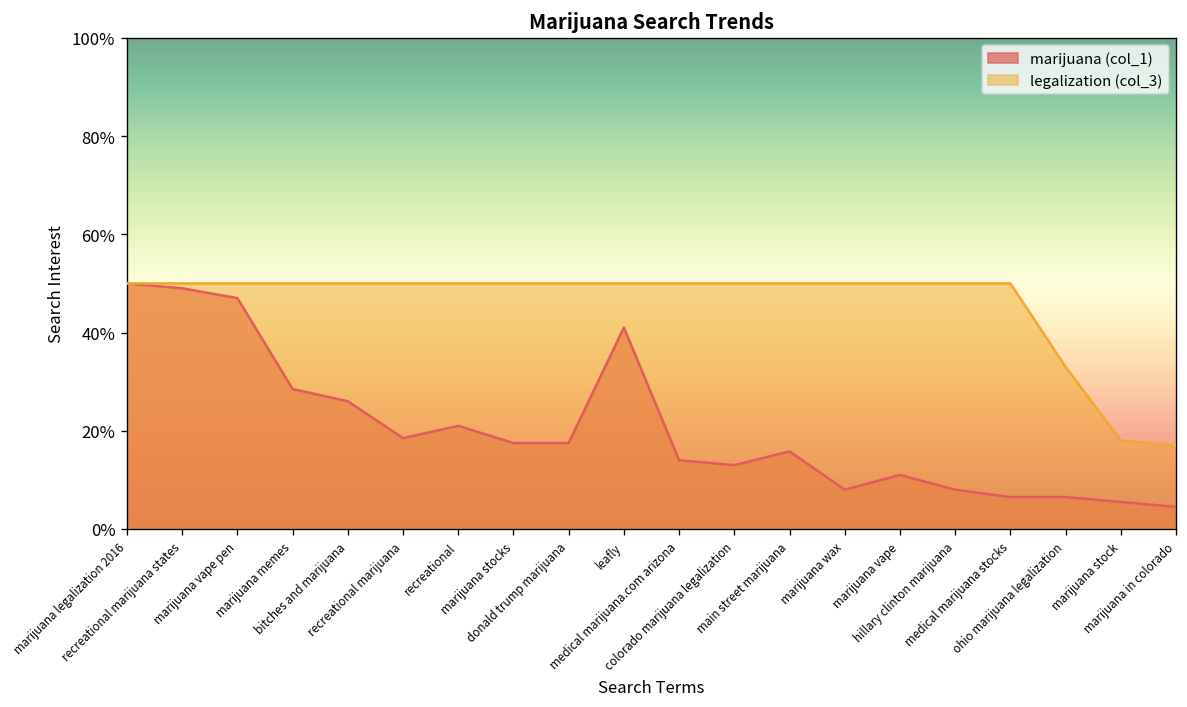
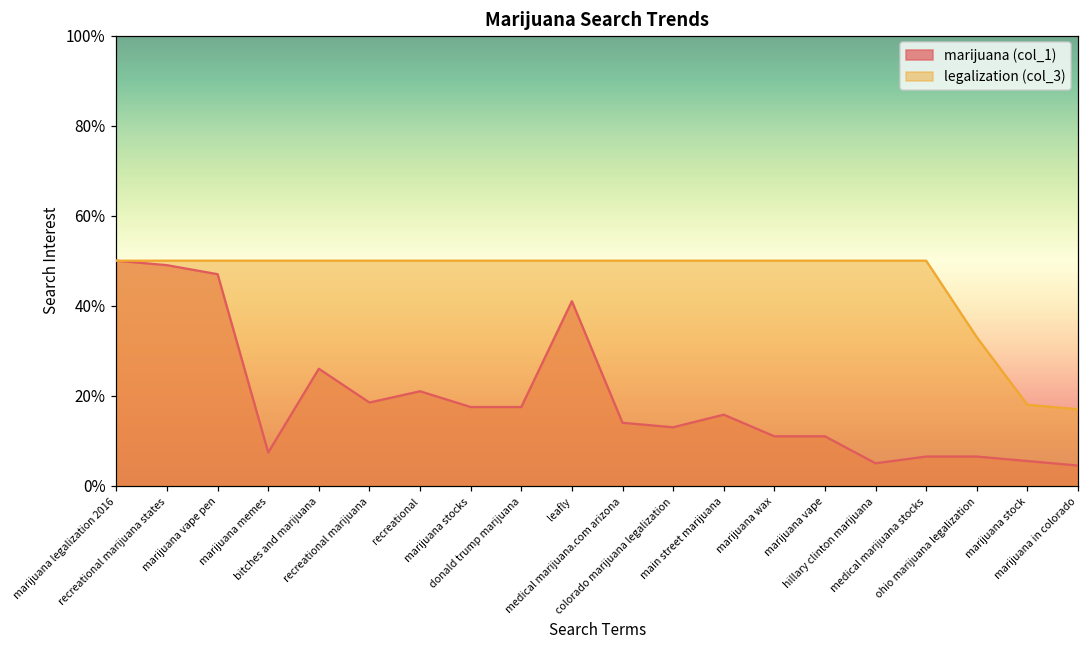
marijuana (col_1), marijuana memes: 29% -> 7%
marijuana (col_1), marijuana wax: 8% -> 11%
marijuana (col_1), hillary clinton marijuana: 8% -> 5%
